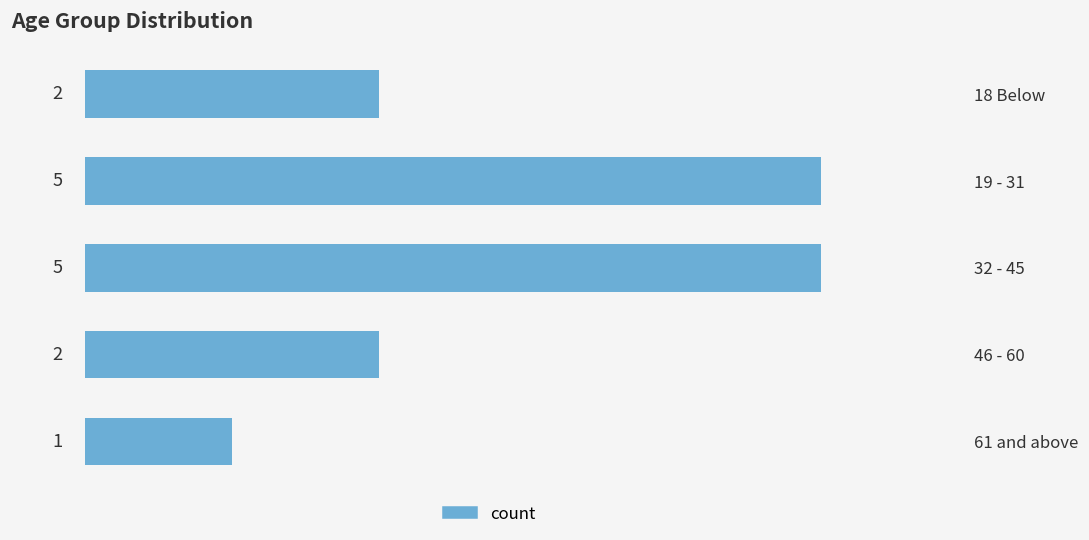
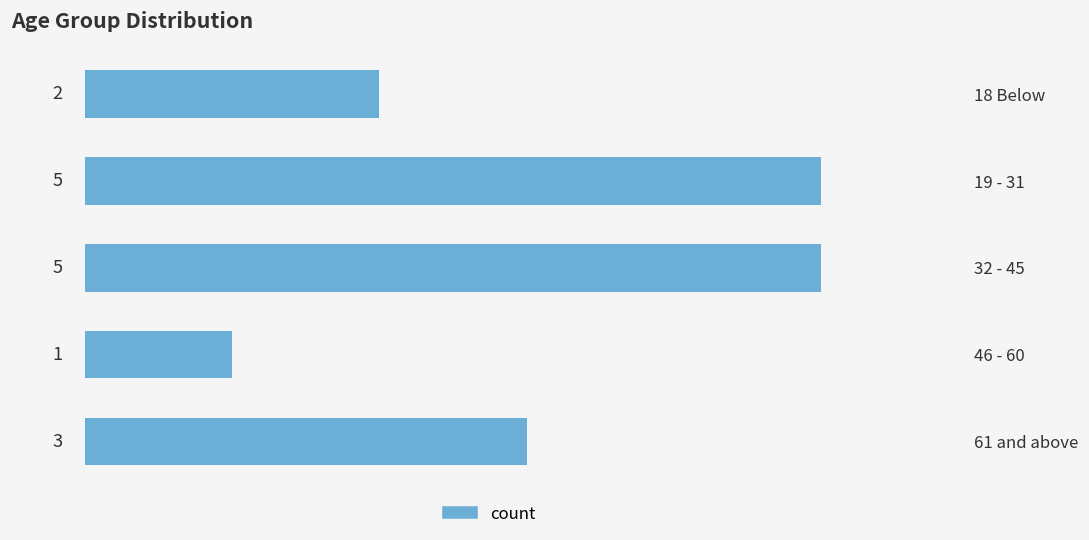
46 - 60: 2 -> 1
61 and above: 1 -> 3
